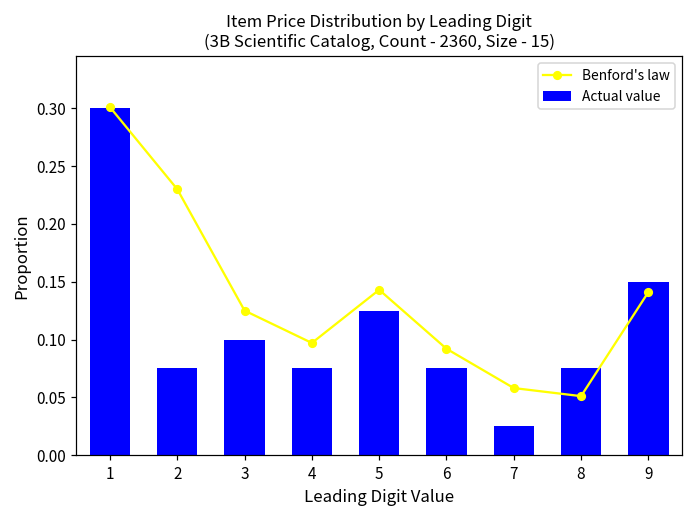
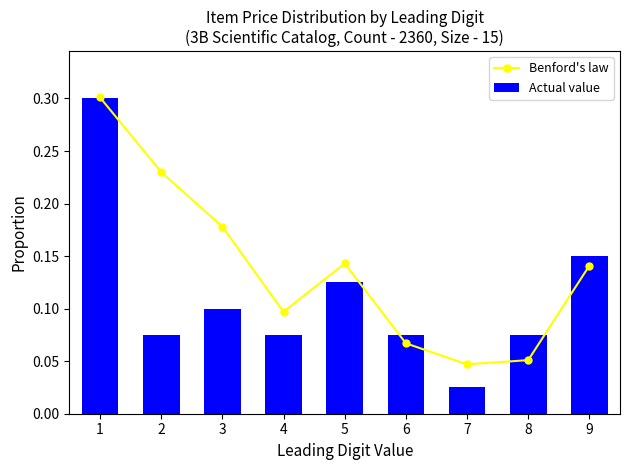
Benford's law, 3: 0.125 -> 0.178
Benford's law, 6: 0.092 -> 0.067
Benford's law, 7: 0.058 -> 0.047
